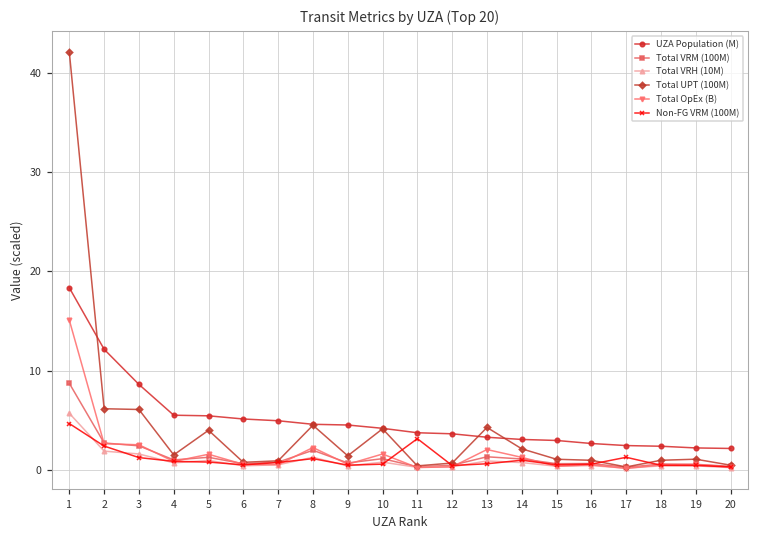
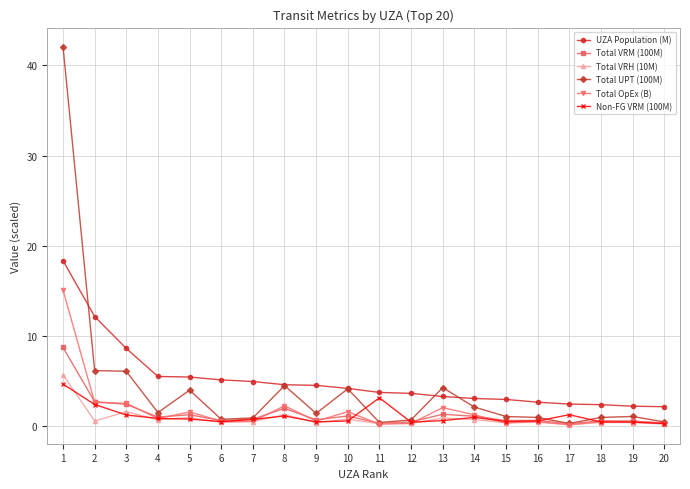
Total VRH (10M), 2: 2 -> 1
